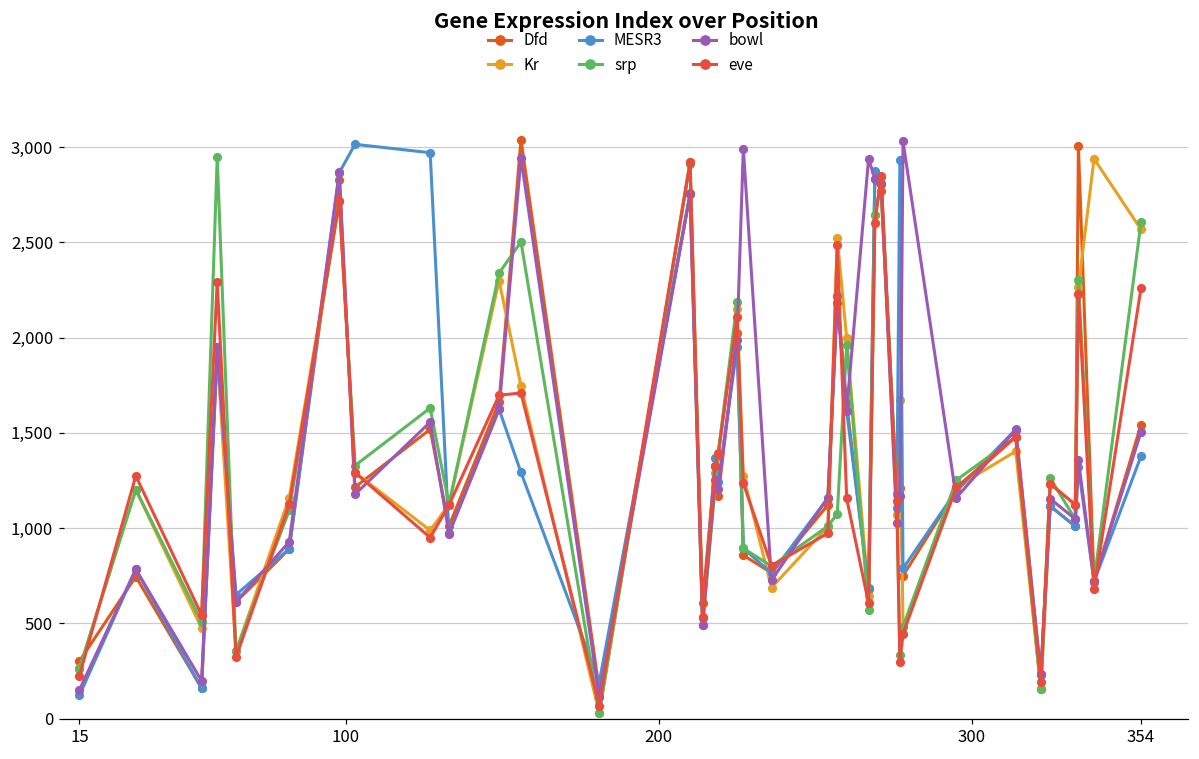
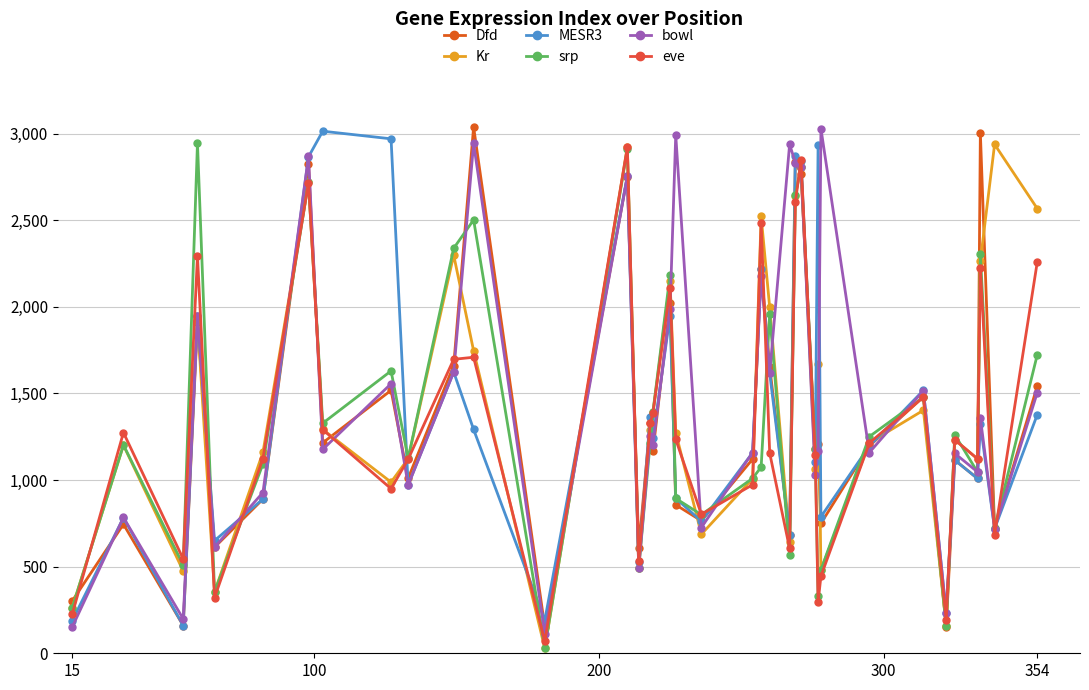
MESR3, 15: 120 -> 190
srp, 354: 2,610 -> 1,720
